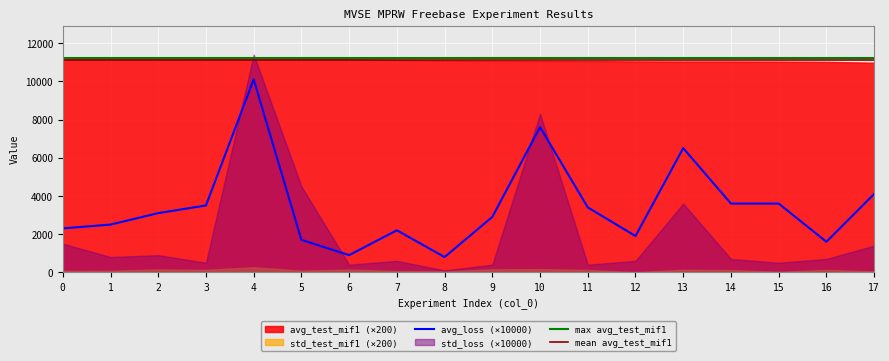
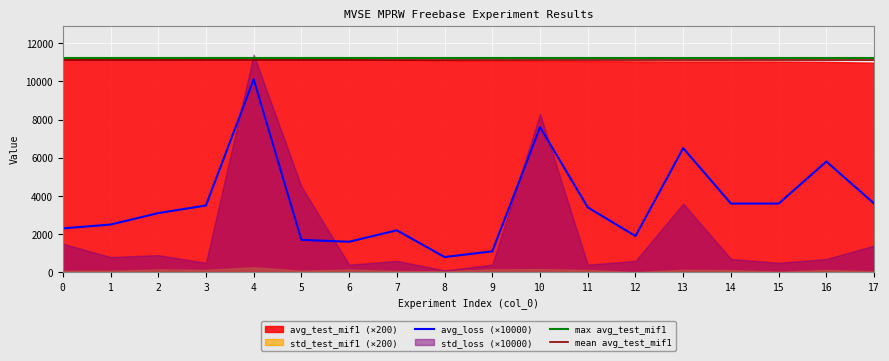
avg_loss (×10000), 6: 900 -> 1600
avg_loss (×10000), 9: 2900 -> 1100
avg_loss (×10000), 16: 1600 -> 5800
avg_loss (×10000), 17: 4100 -> 3600
